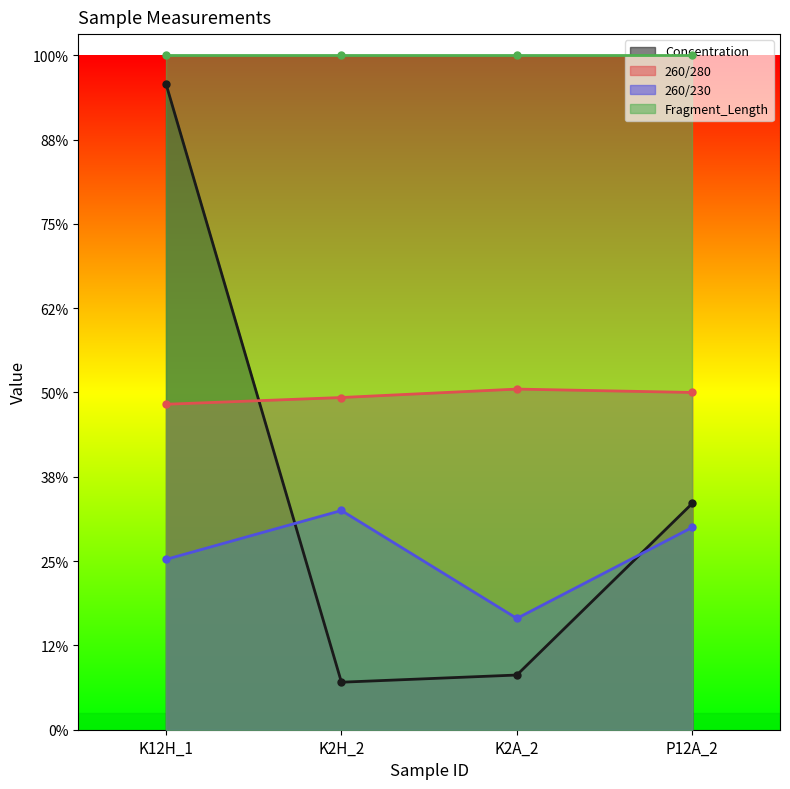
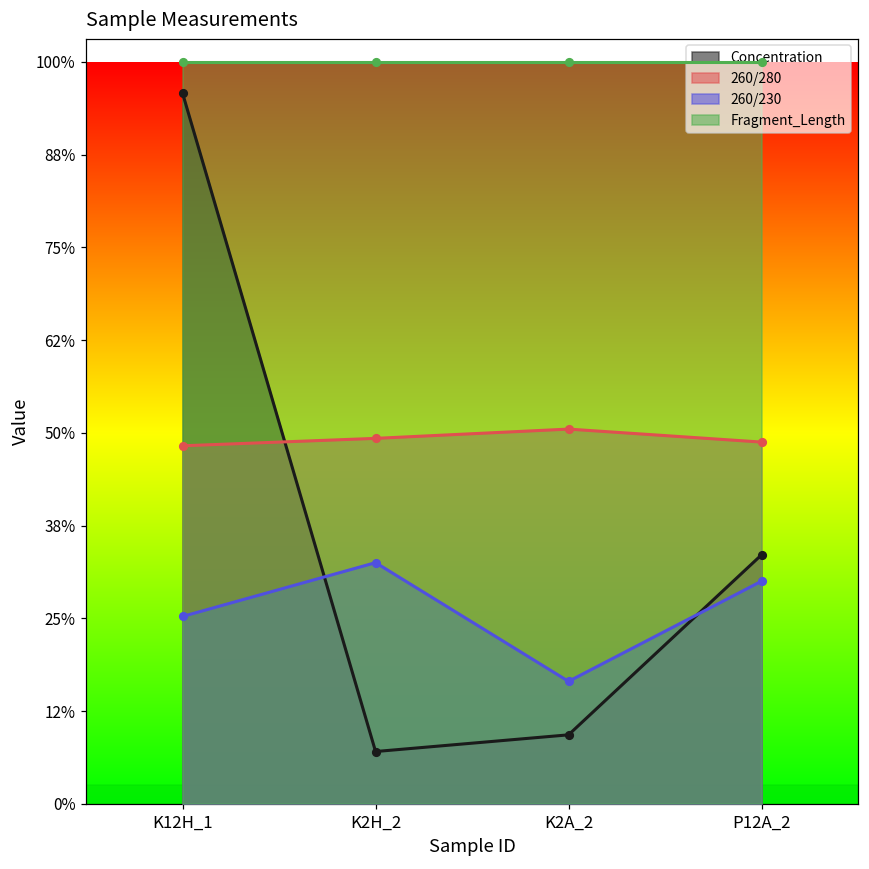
Concentration, K2A_2: 8% -> 9%
260/280, P12A_2: 50% -> 49%
